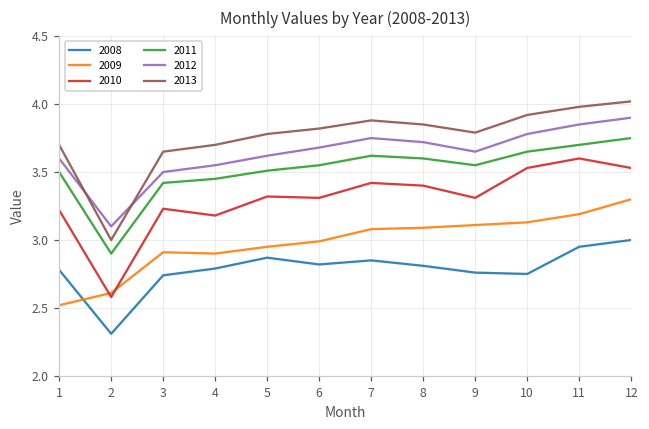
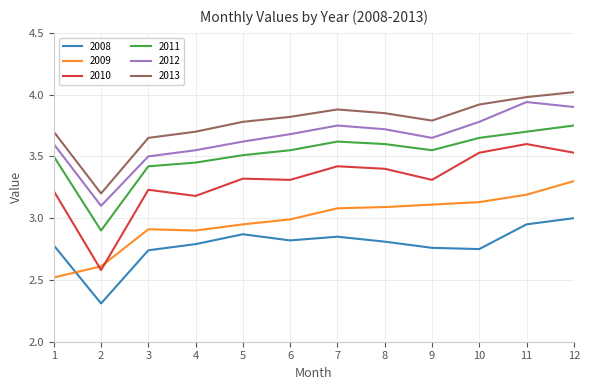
2013, 2: 3.0 -> 3.2
2012, 11: 3.85 -> 3.94
